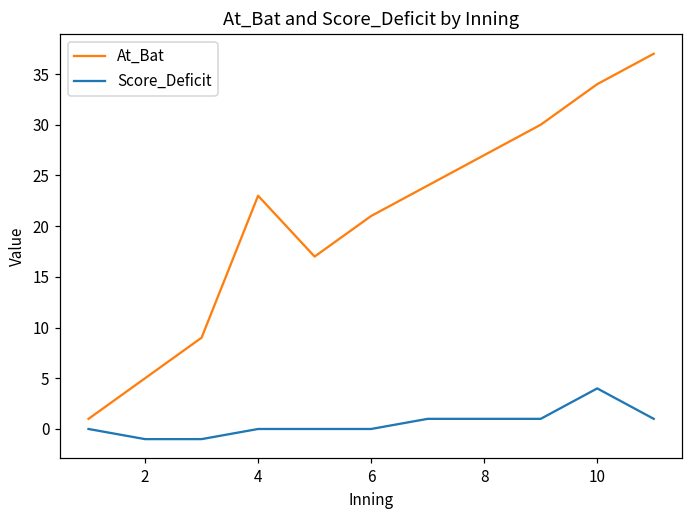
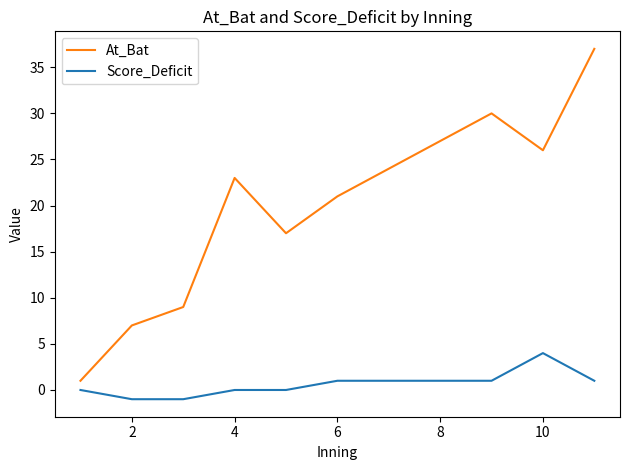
At_Bat, 2: 5 -> 7
Score_Deficit, 6: 0 -> 1
At_Bat, 10: 34 -> 26
